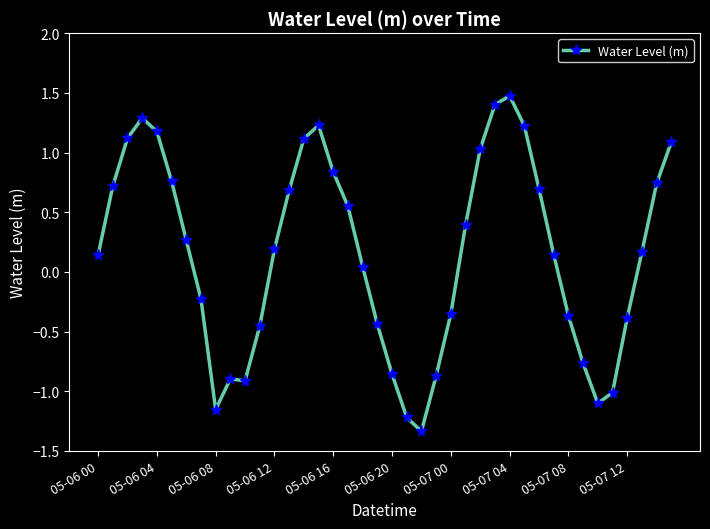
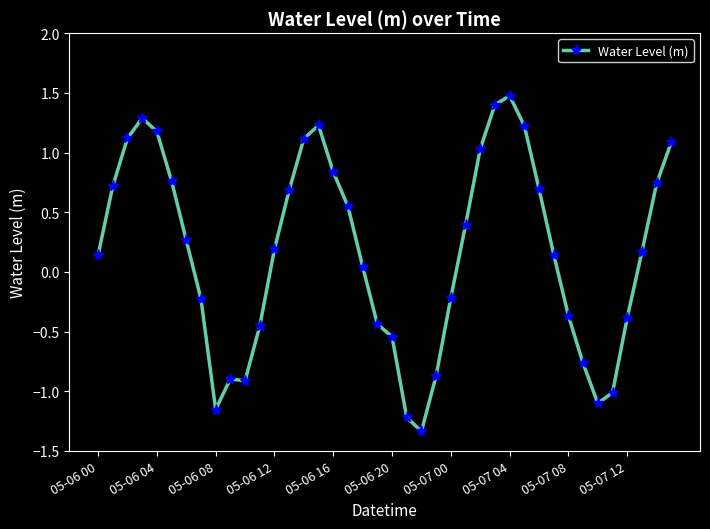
05-06 20: -0.86 -> -0.54
05-07 00: -0.35 -> -0.22
